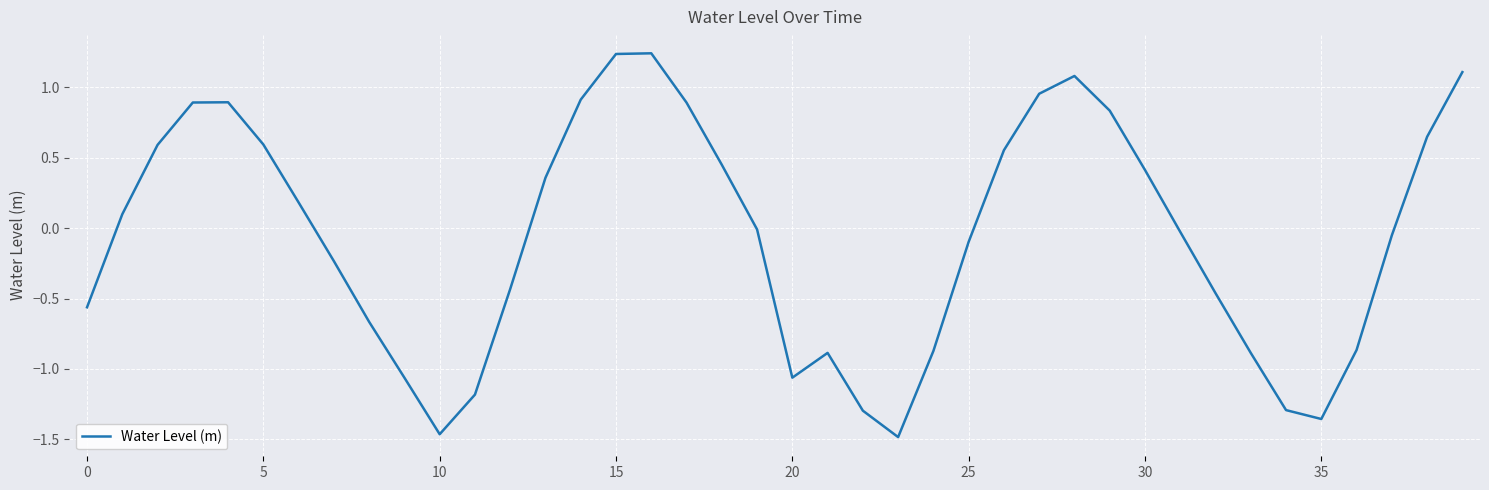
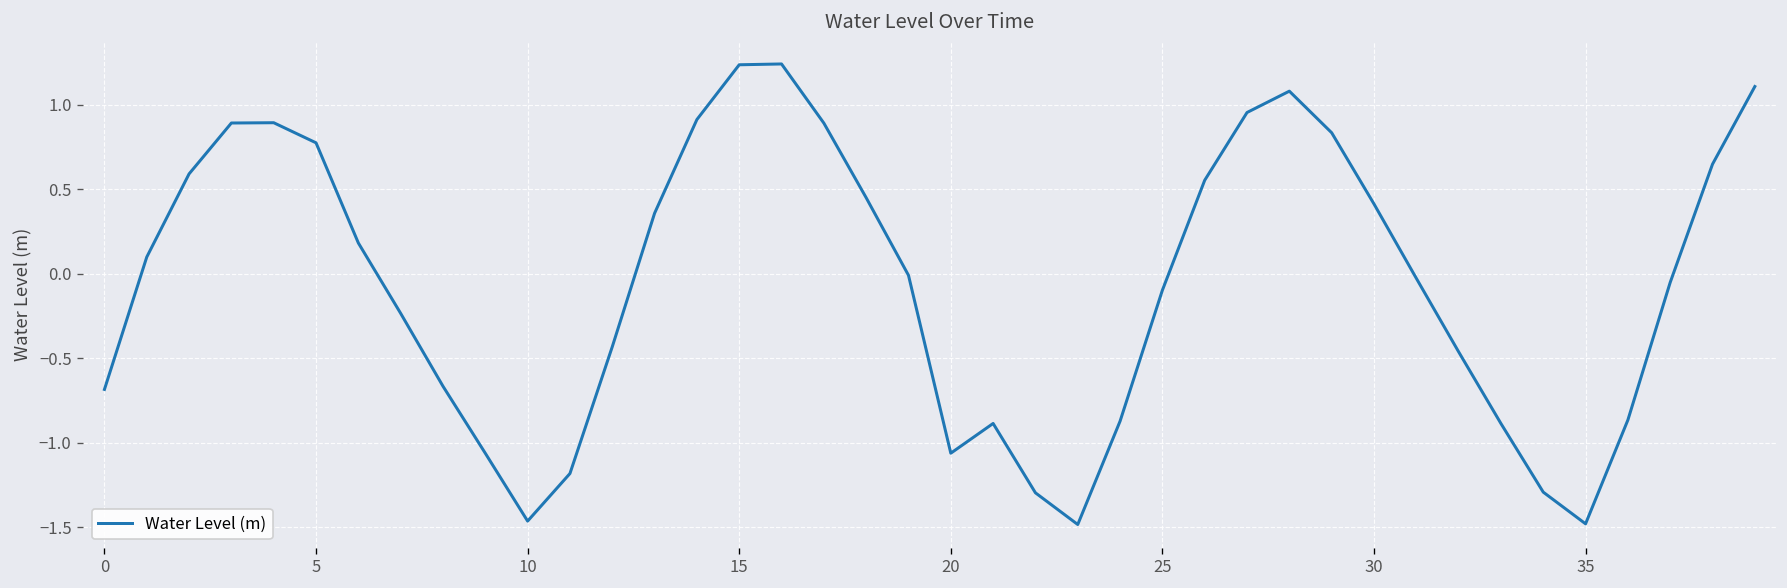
0: -0.56 -> -0.68
5: 0.59 -> 0.78
35: -1.36 -> -1.48
